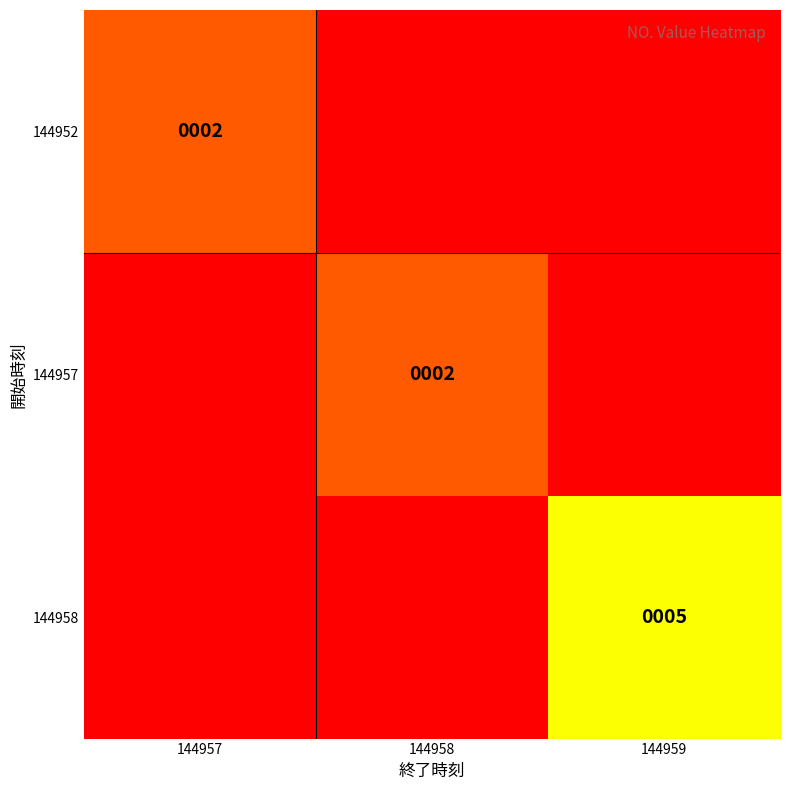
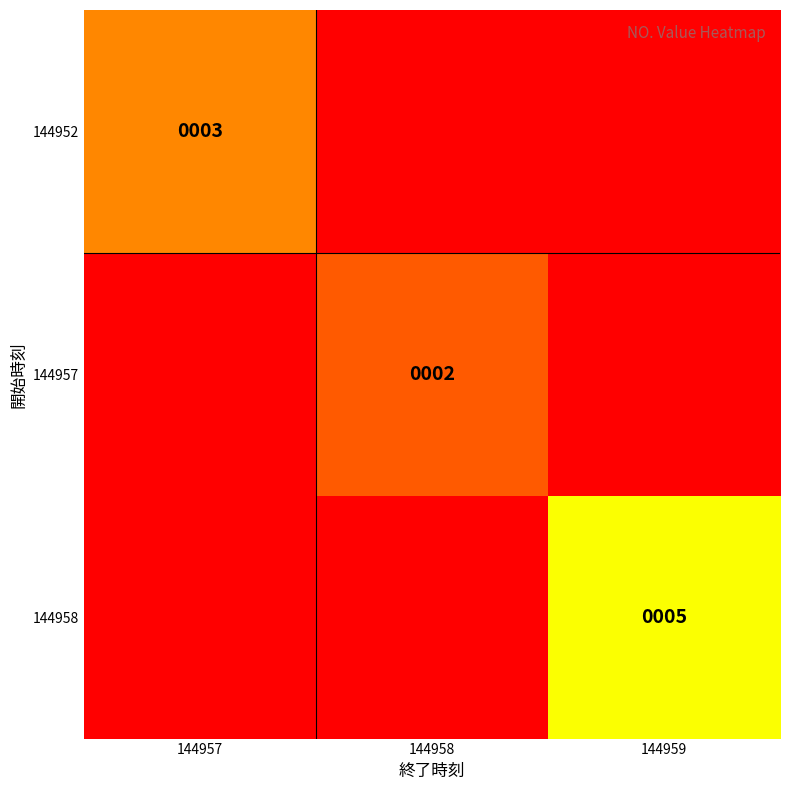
144952, 144957: 0002 -> 0003
